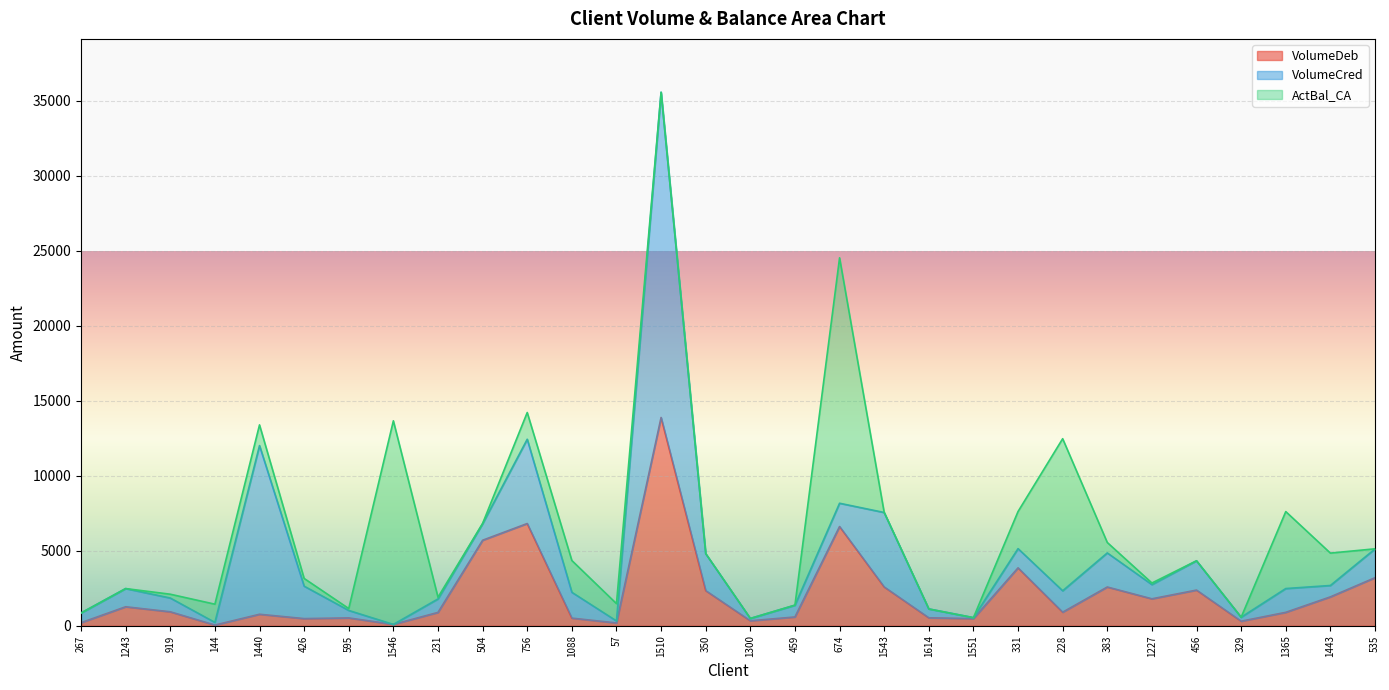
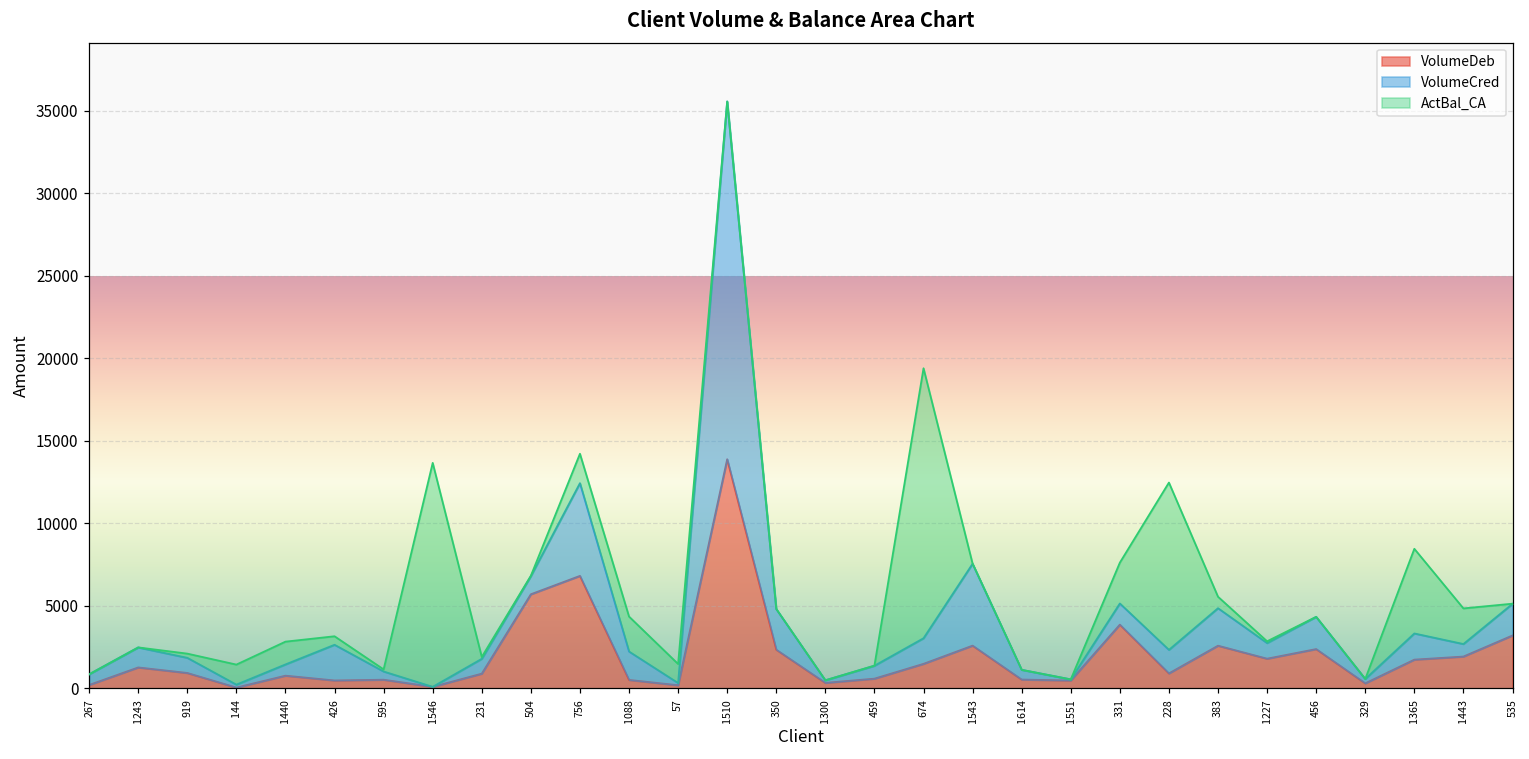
VolumeCred, 1440: 11200 -> 700
VolumeDeb, 674: 6600 -> 1500
VolumeDeb, 1365: 900 -> 1700
